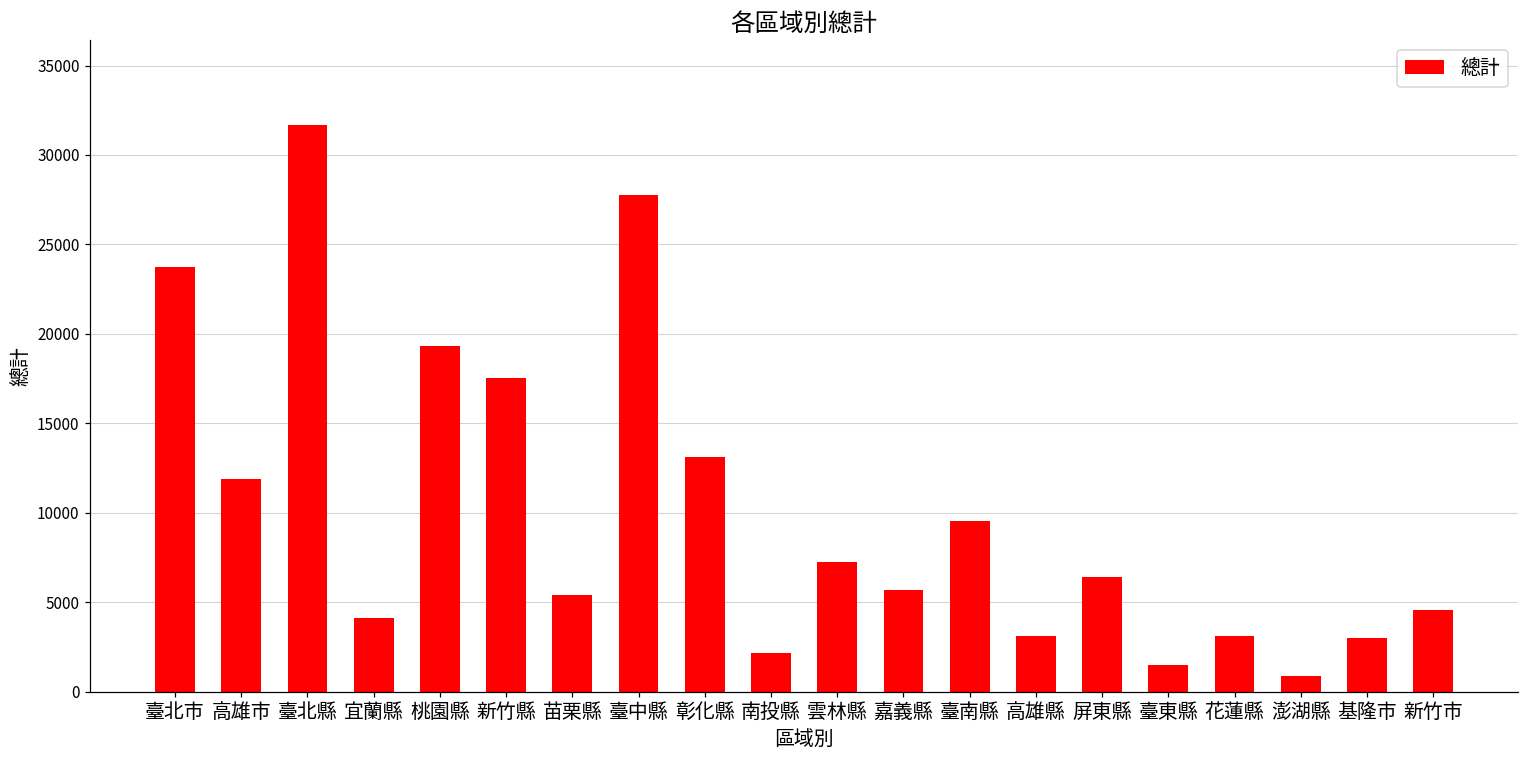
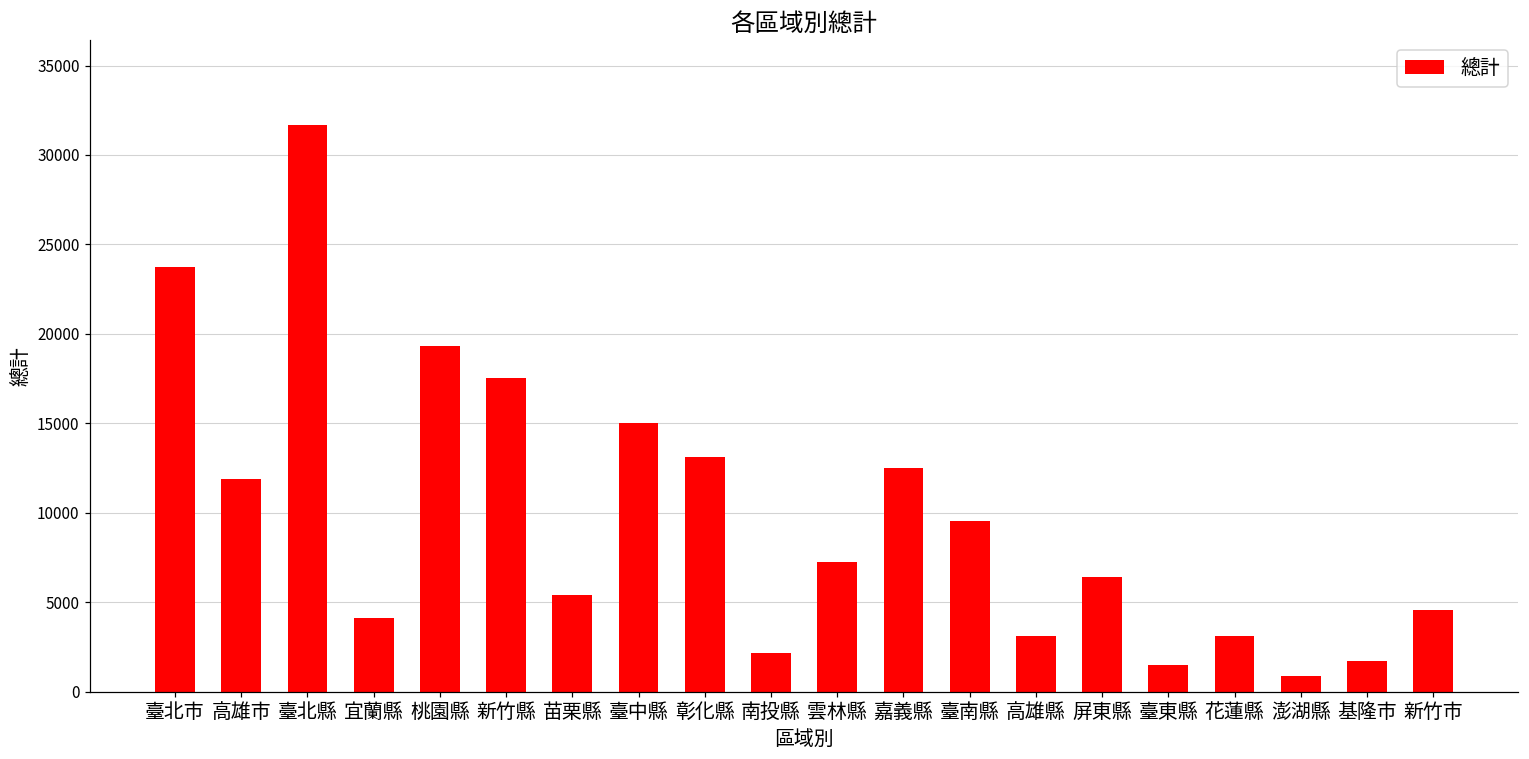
臺中縣: 27700 -> 15000
嘉義縣: 5700 -> 12500
基隆市: 3000 -> 1700
